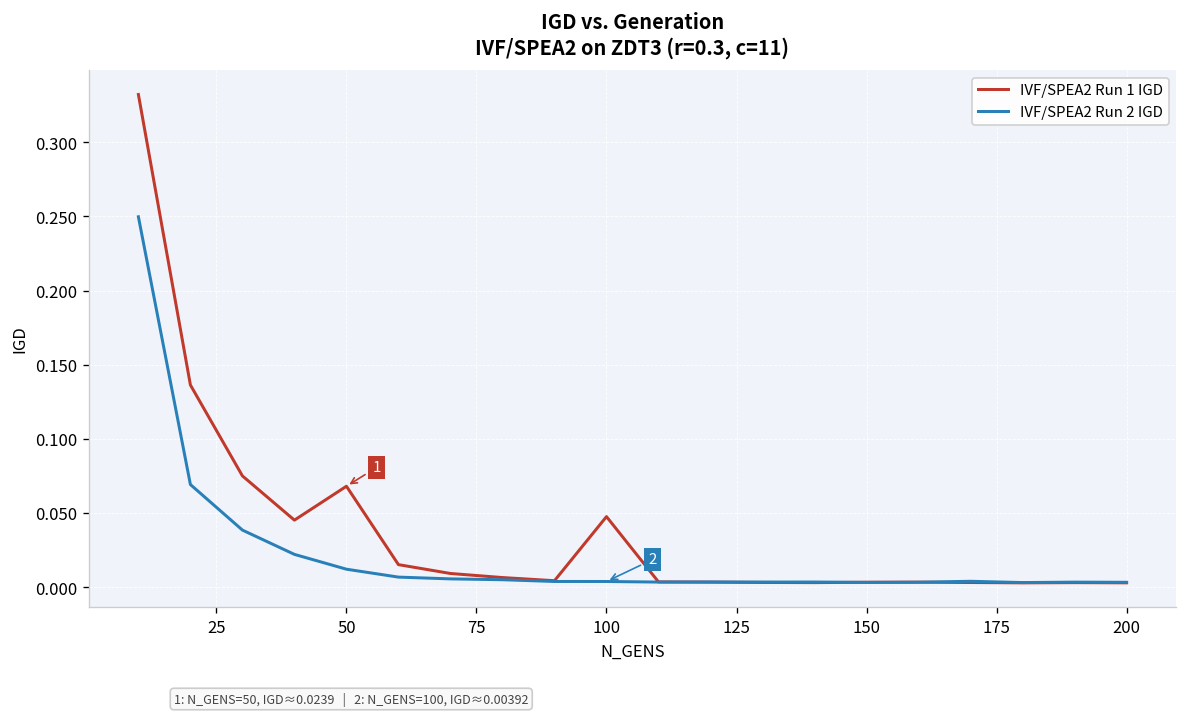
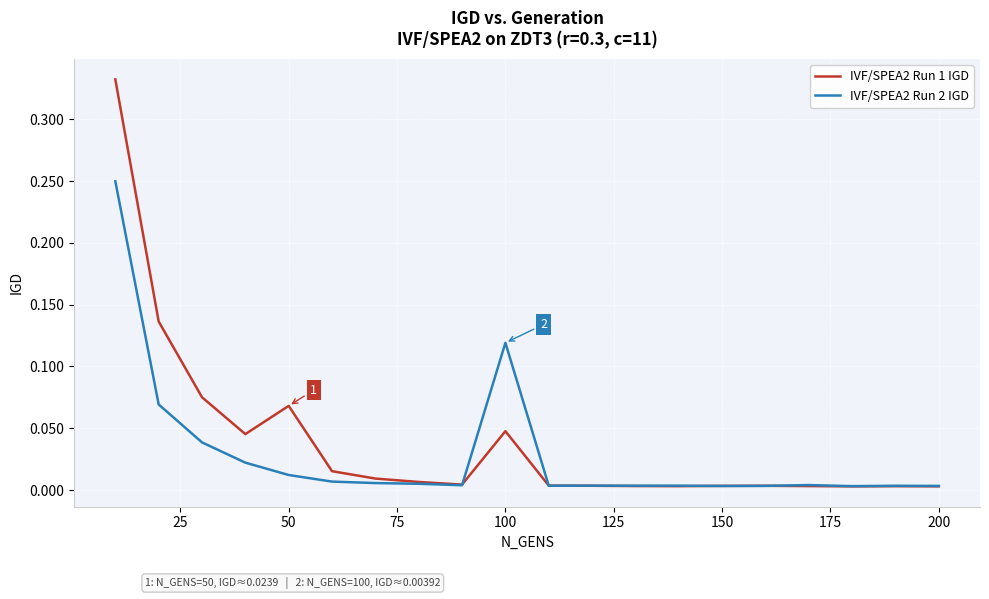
IVF/SPEA2 Run 2 IGD, 100: 0.004 -> 0.119
